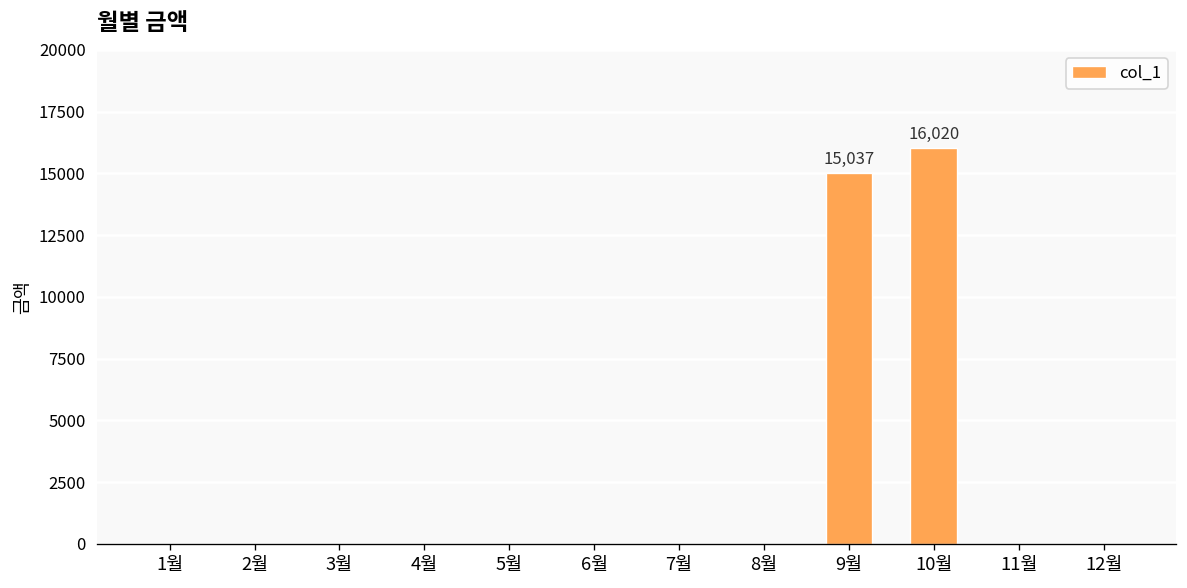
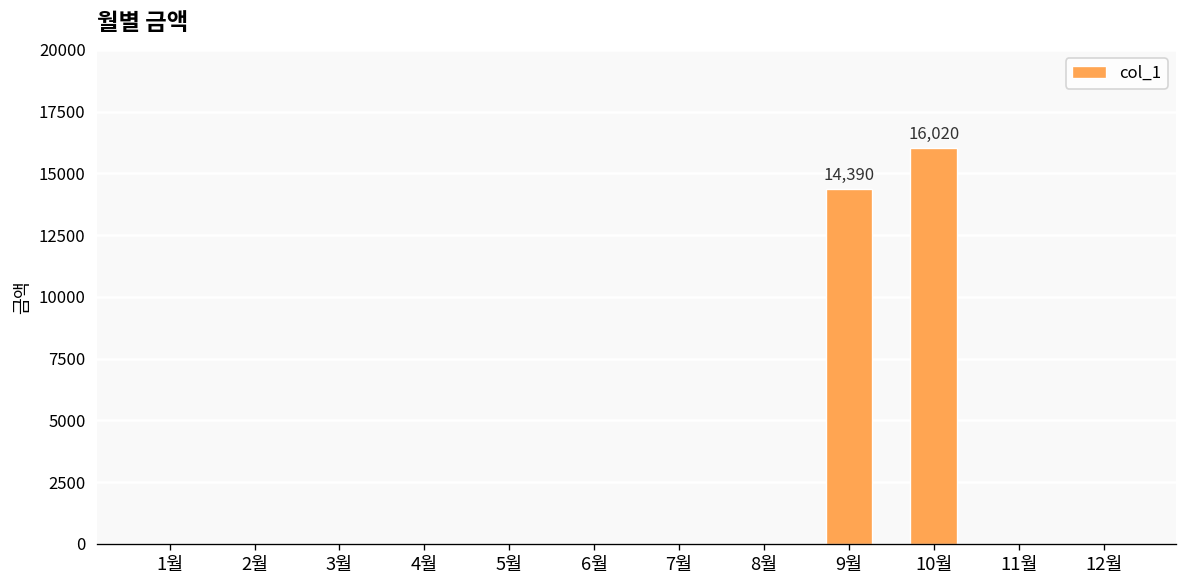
9월: 15,037 -> 14,390
